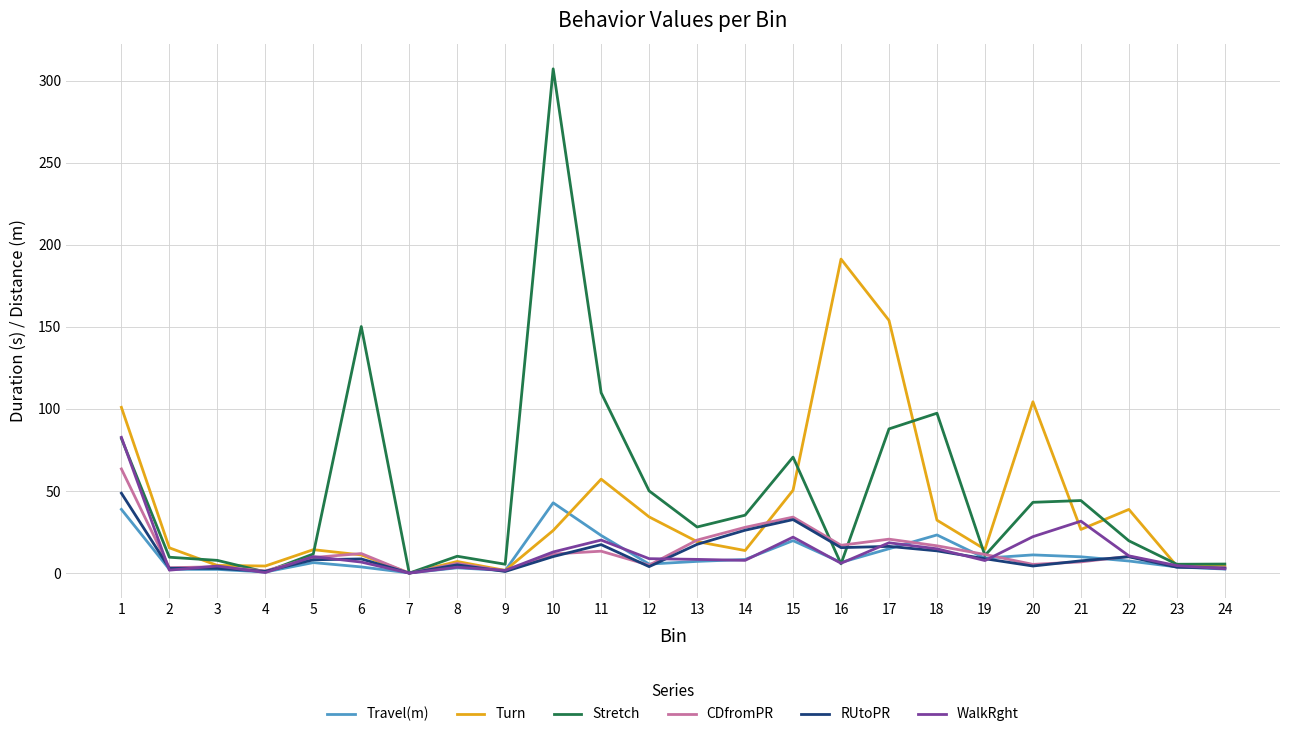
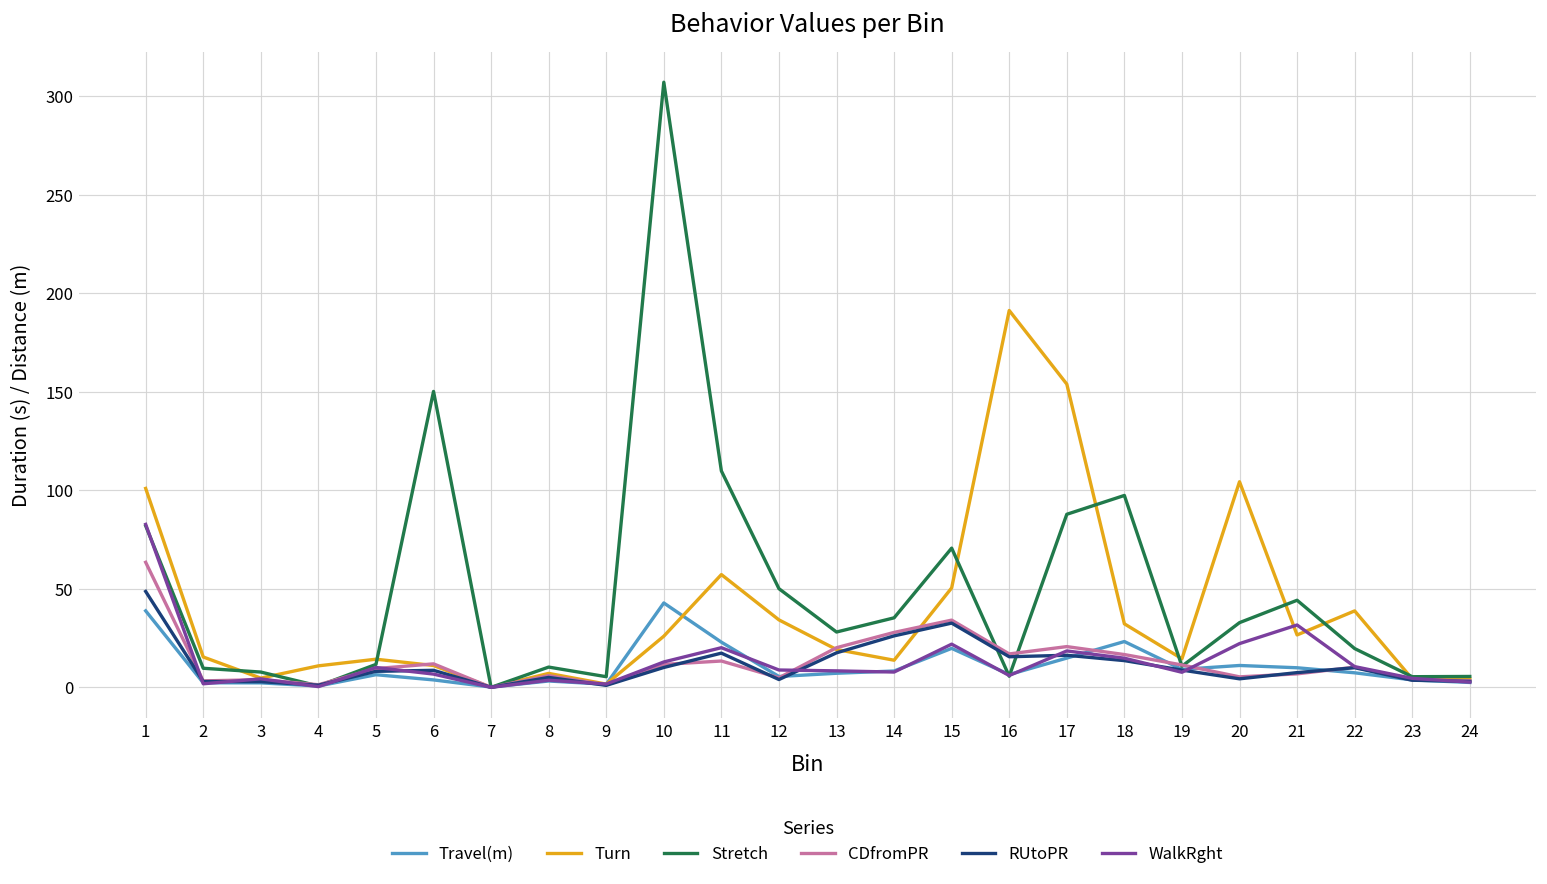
Turn, 4: 4 -> 11
Stretch, 20: 43 -> 33
